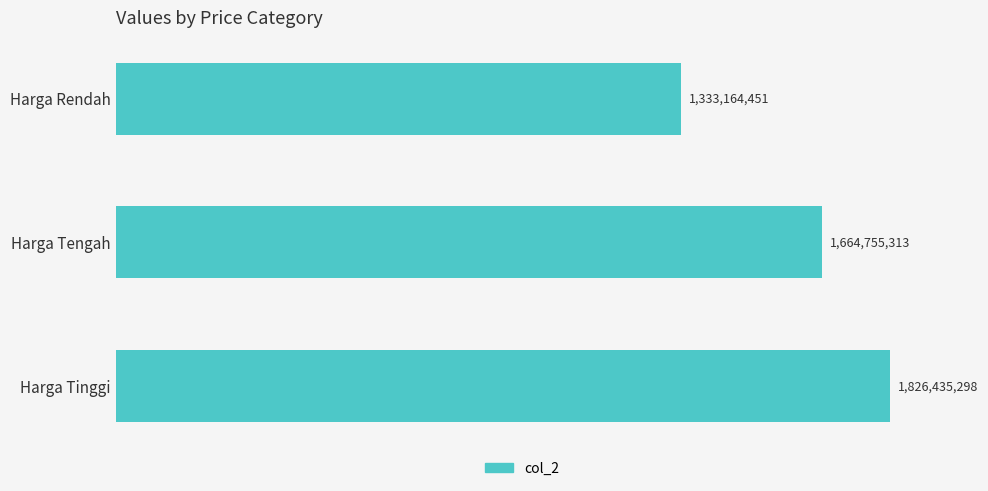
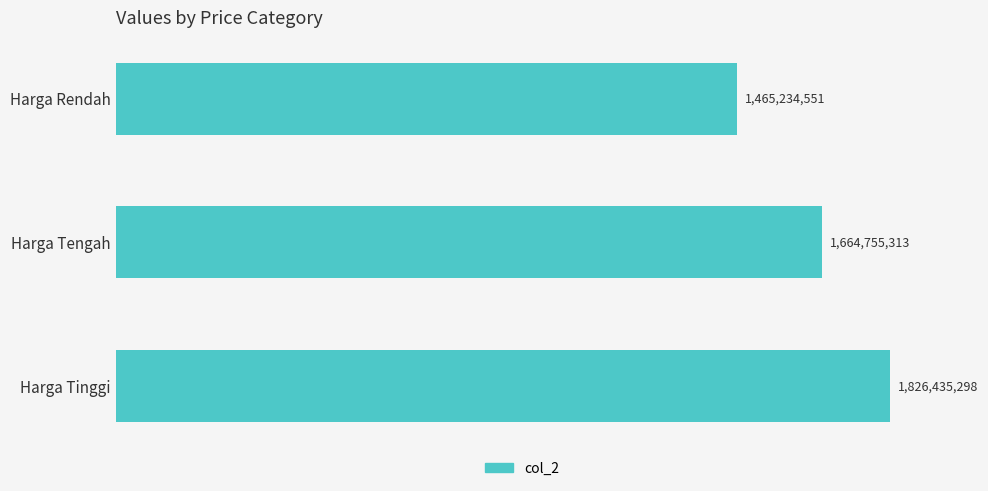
Harga Rendah: 1,333,164,451 -> 1,465,234,551
